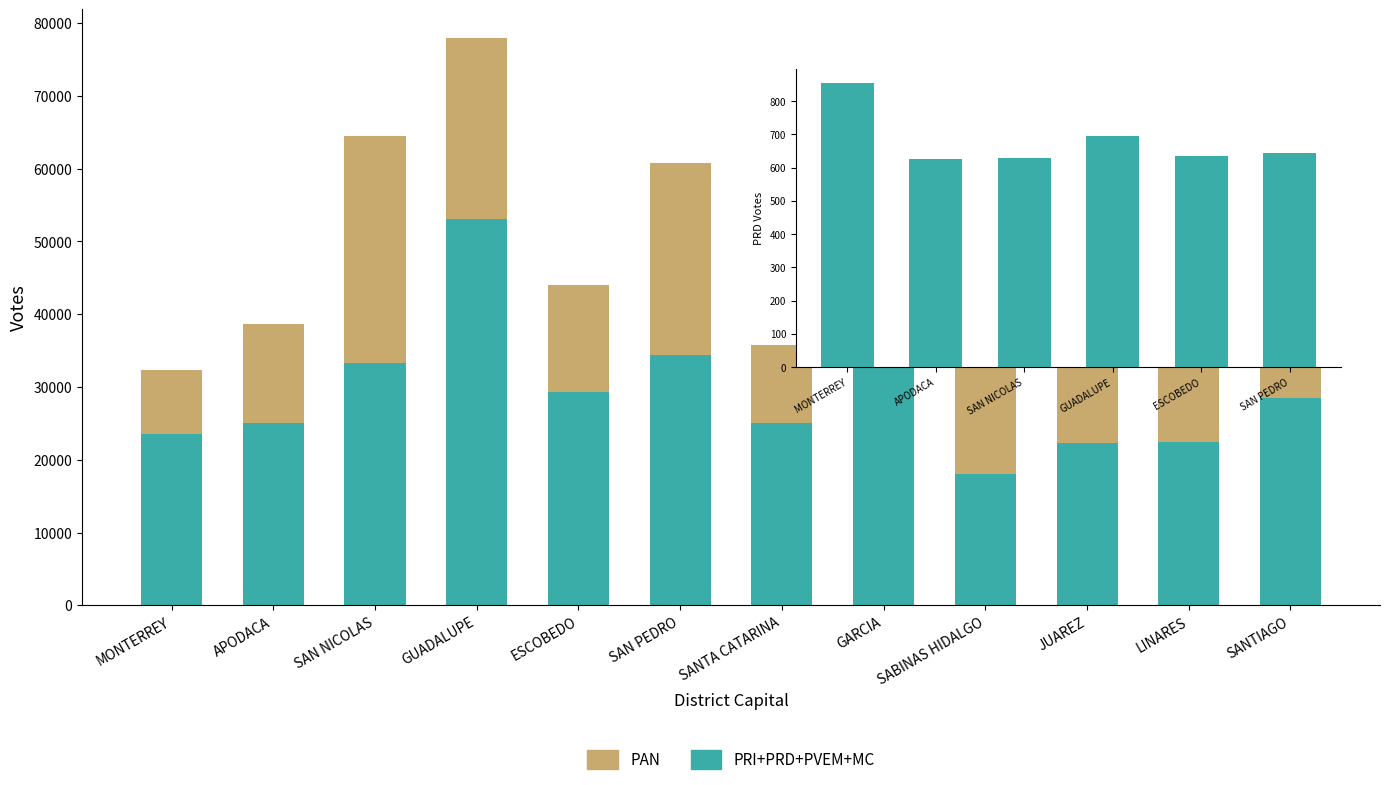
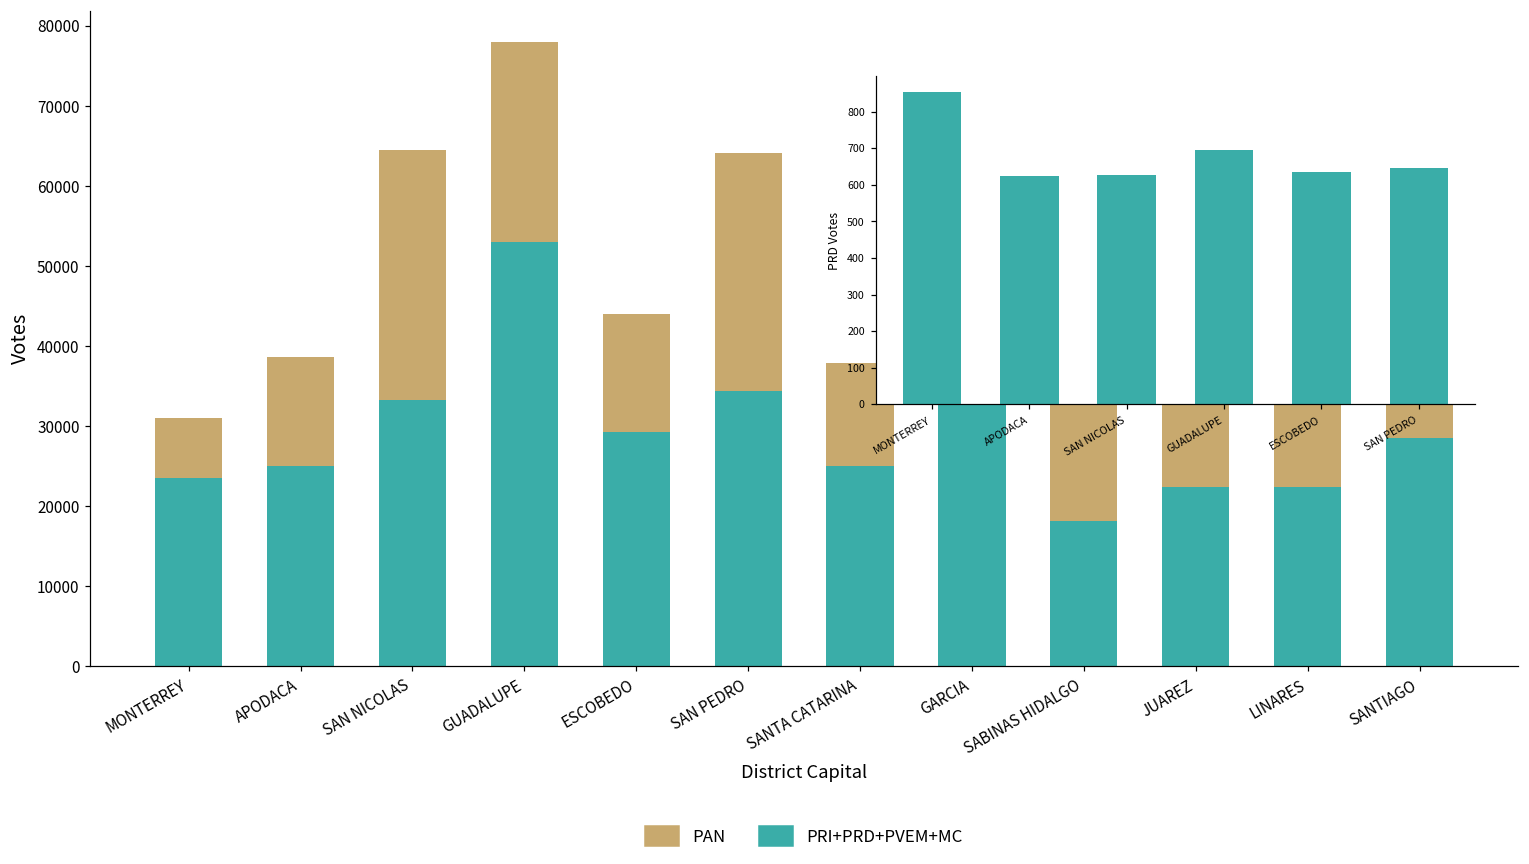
PAN, MONTERREY: 9000 -> 7000
PAN, SAN PEDRO: 26000 -> 30000
PAN, SANTA CATARINA: 11000 -> 13000
